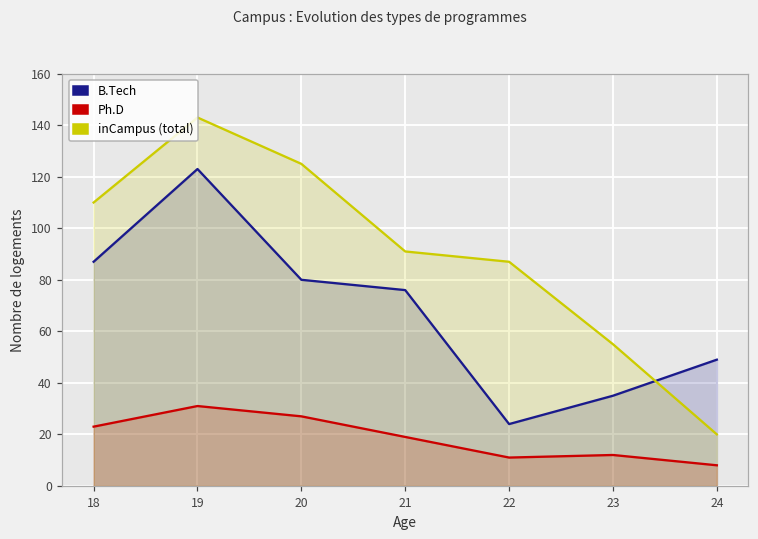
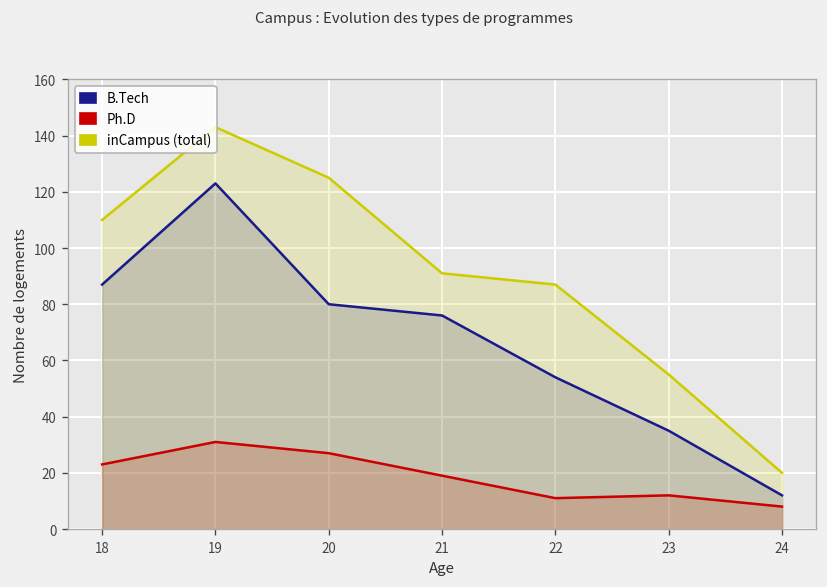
B.Tech, 22: 24 -> 54
B.Tech, 24: 49 -> 12
